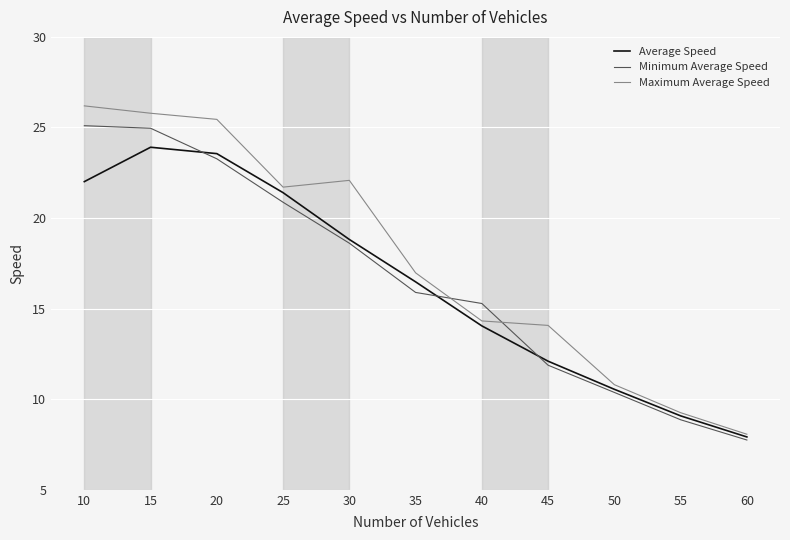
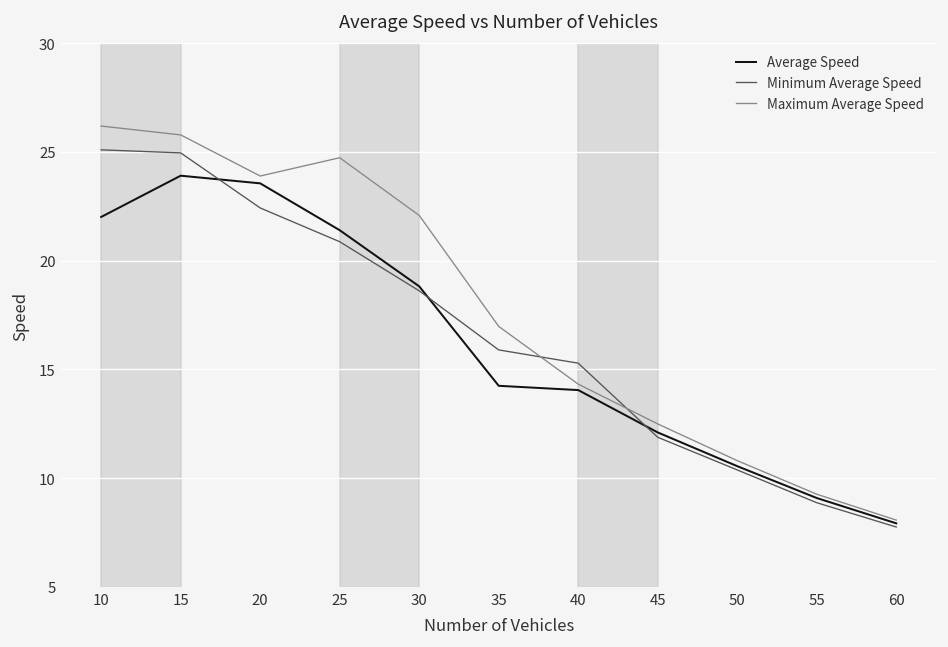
Minimum Average Speed, 20: 23.3 -> 22.4
Maximum Average Speed, 20: 25.4 -> 23.9
Maximum Average Speed, 25: 21.7 -> 24.7
Average Speed, 35: 16.5 -> 14.2
Maximum Average Speed, 45: 14.1 -> 12.5
